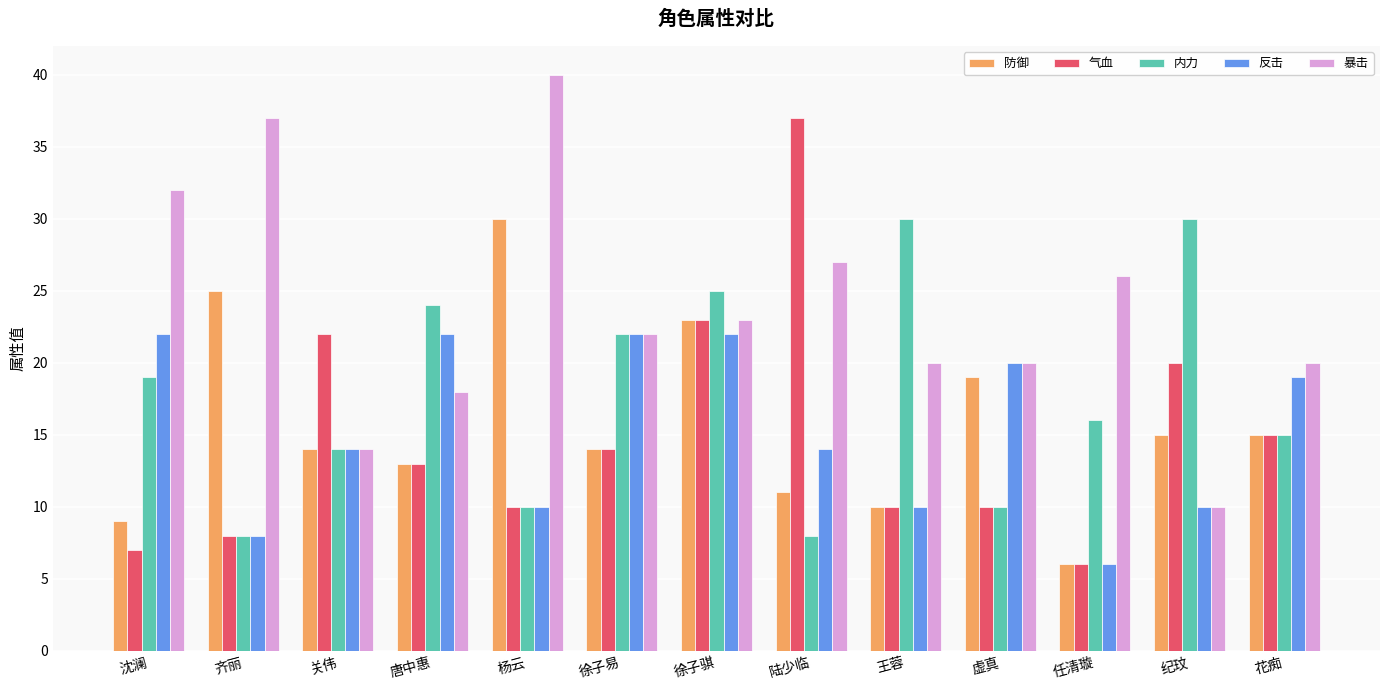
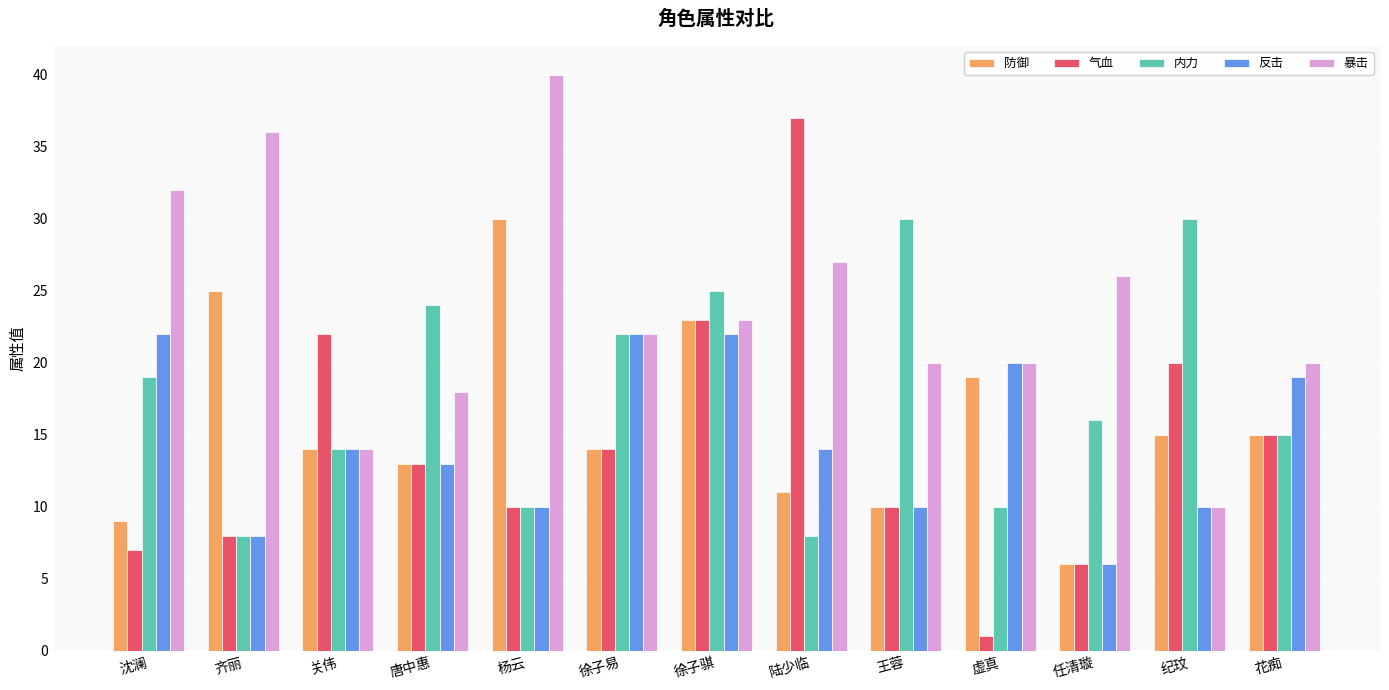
暴击, 齐丽: 37 -> 36
反击, 唐中惠: 22 -> 13
气血, 虚真: 10 -> 1
